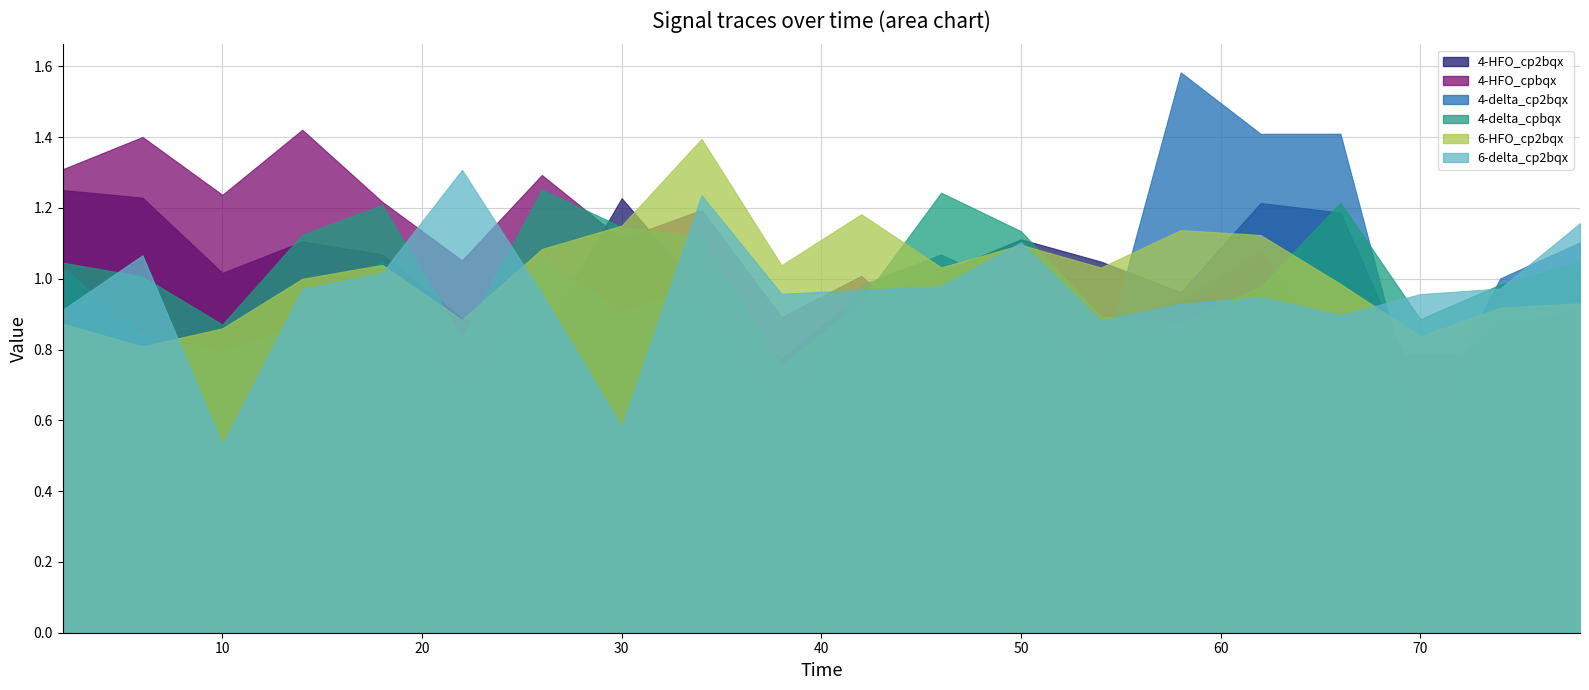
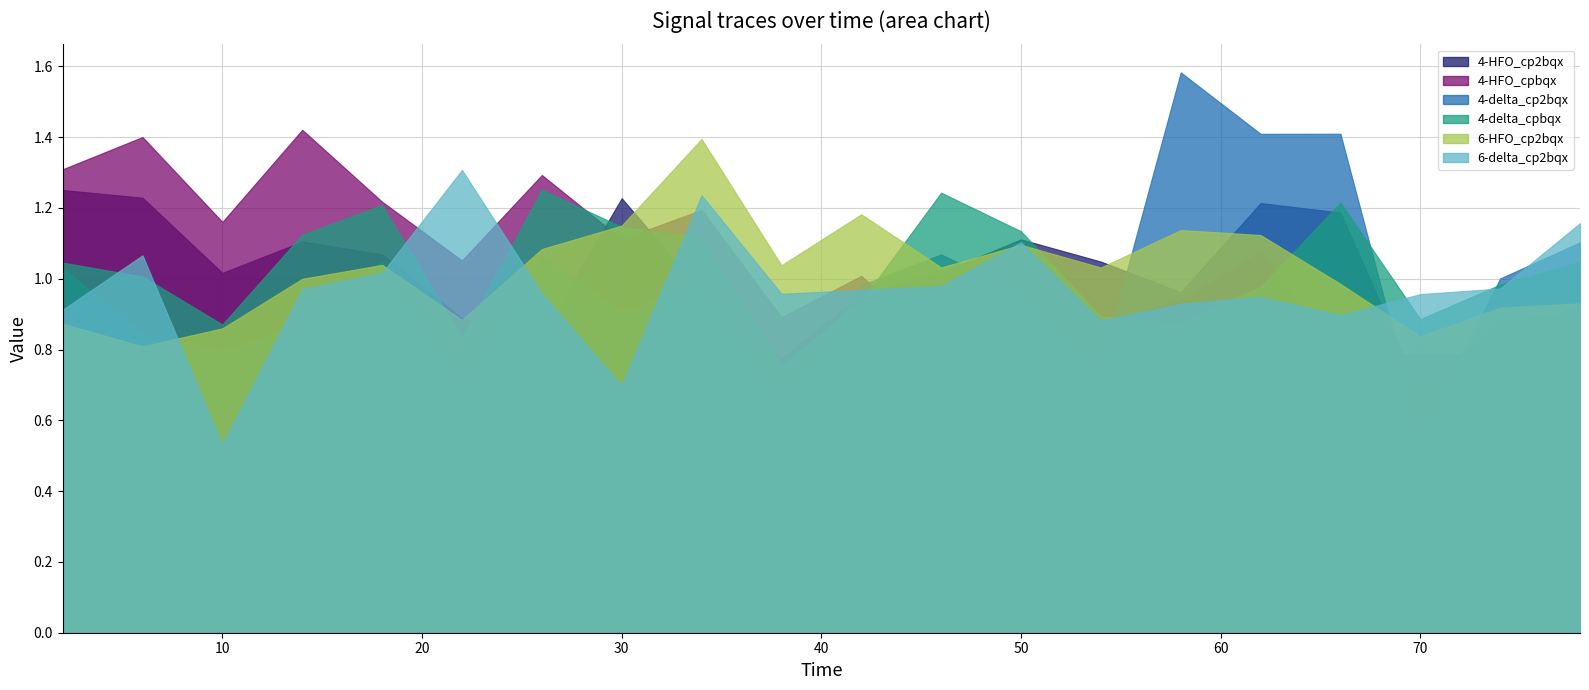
4-HFO_cpbqx, 10: 1.24 -> 1.16
6-delta_cp2bqx, 30: 0.58 -> 0.70
